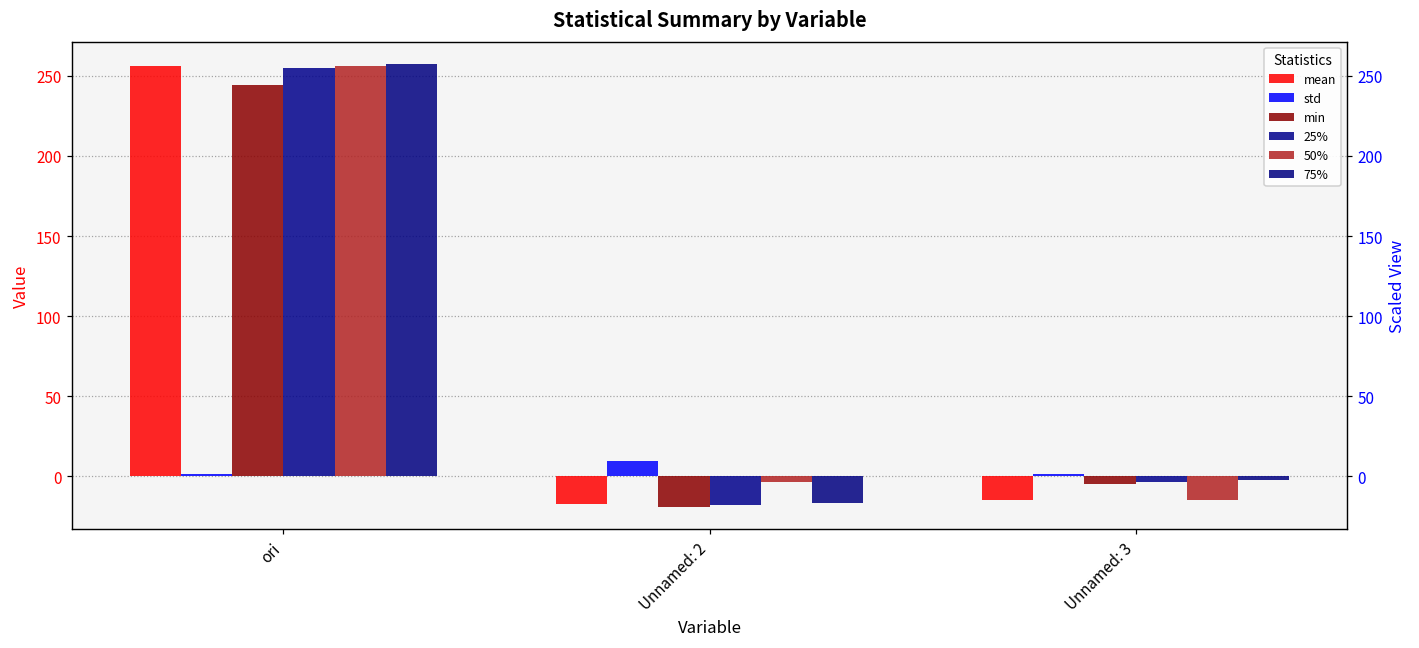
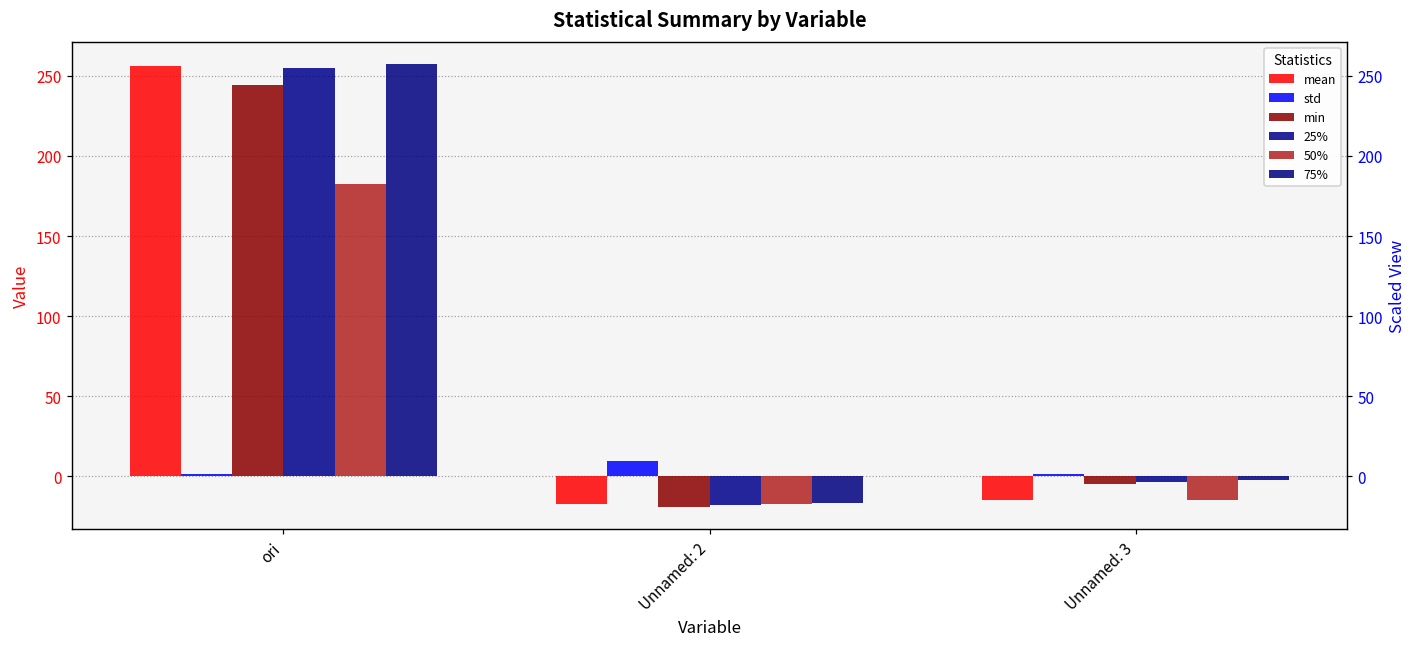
50%, ori: 256 -> 183
50%, Unnamed: 2: -4 -> -17
